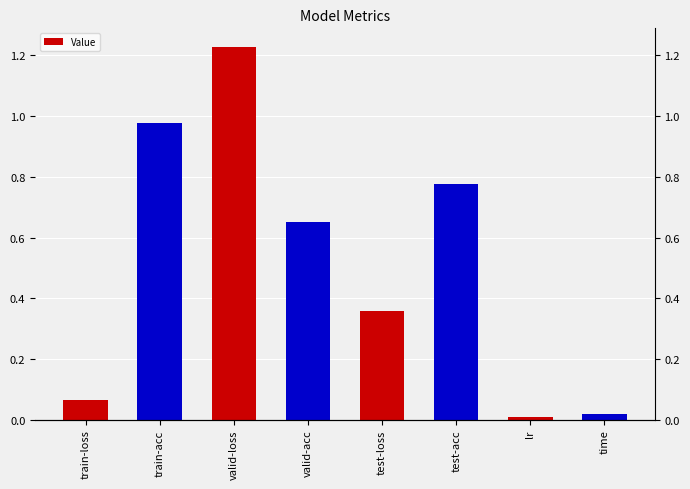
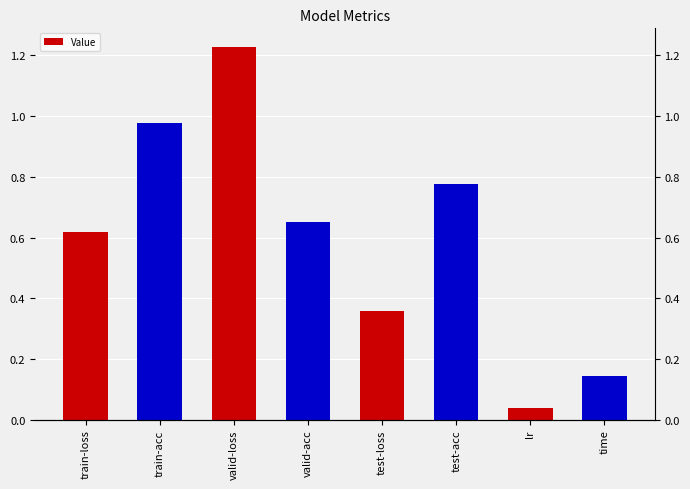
train-loss: 0.06 -> 0.62
lr: 0.01 -> 0.04
time: 0.02 -> 0.14
